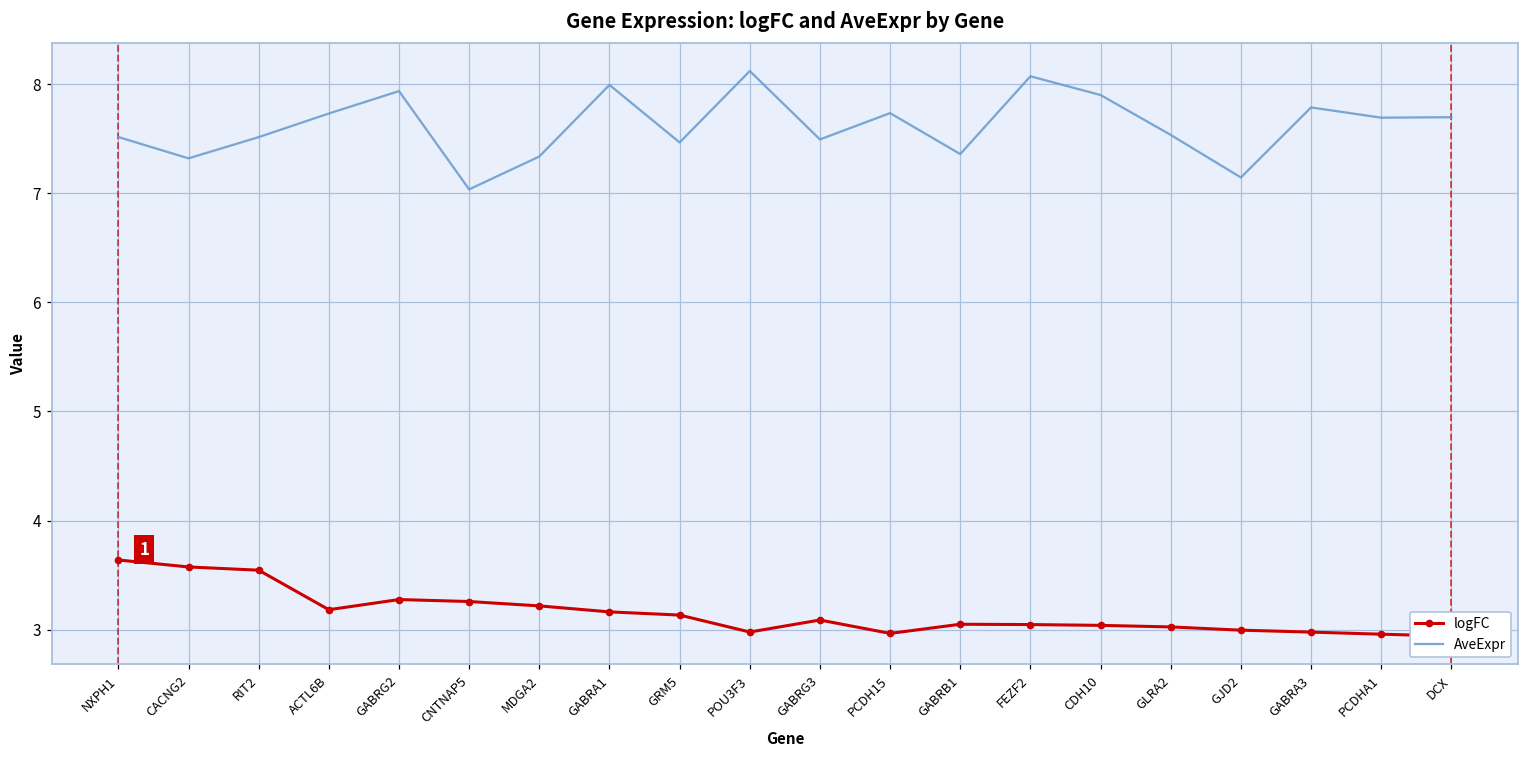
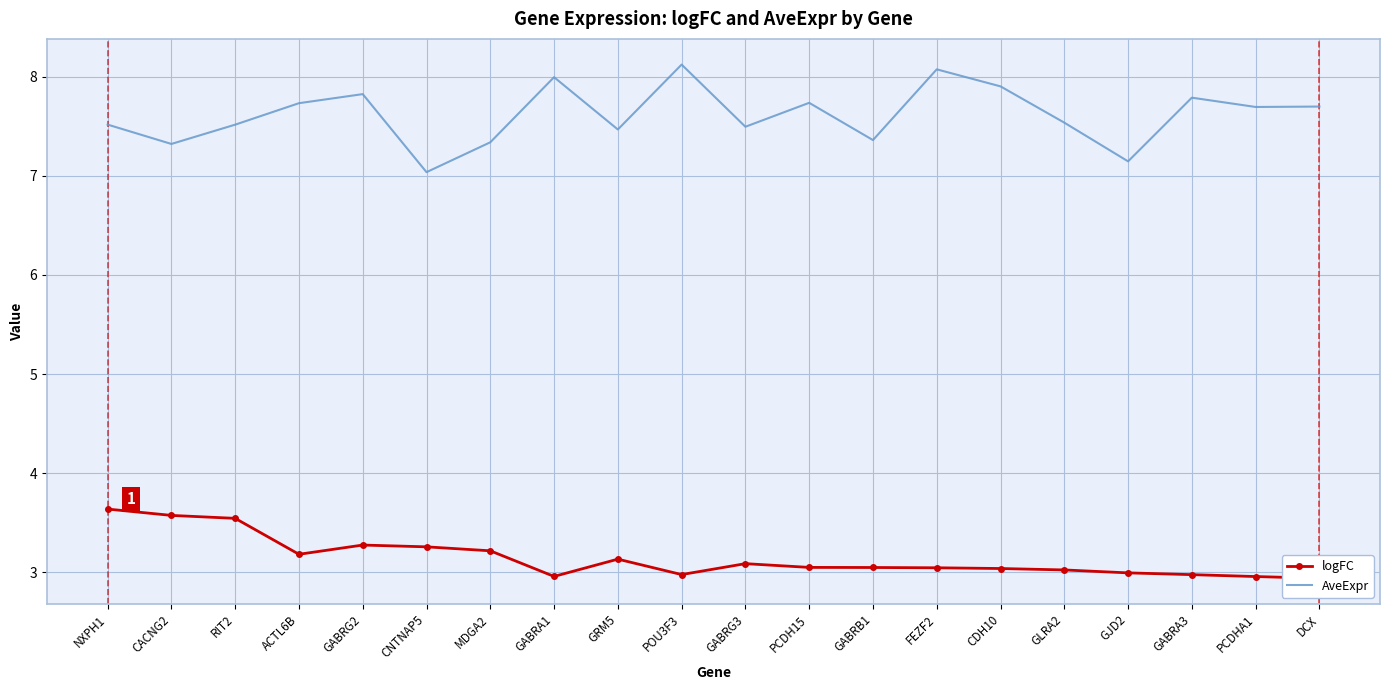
AveExpr, GABRG2: 7.9 -> 7.8
logFC, GABRA1: 3.2 -> 3.0
logFC, PCDH15: 3.0 -> 3.1
